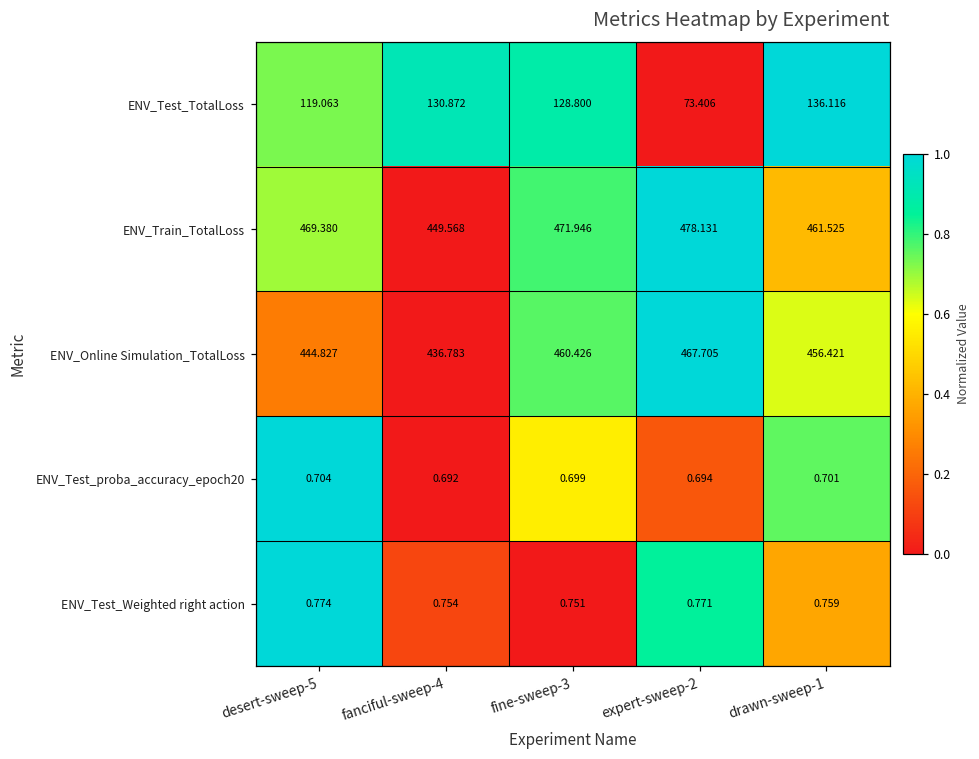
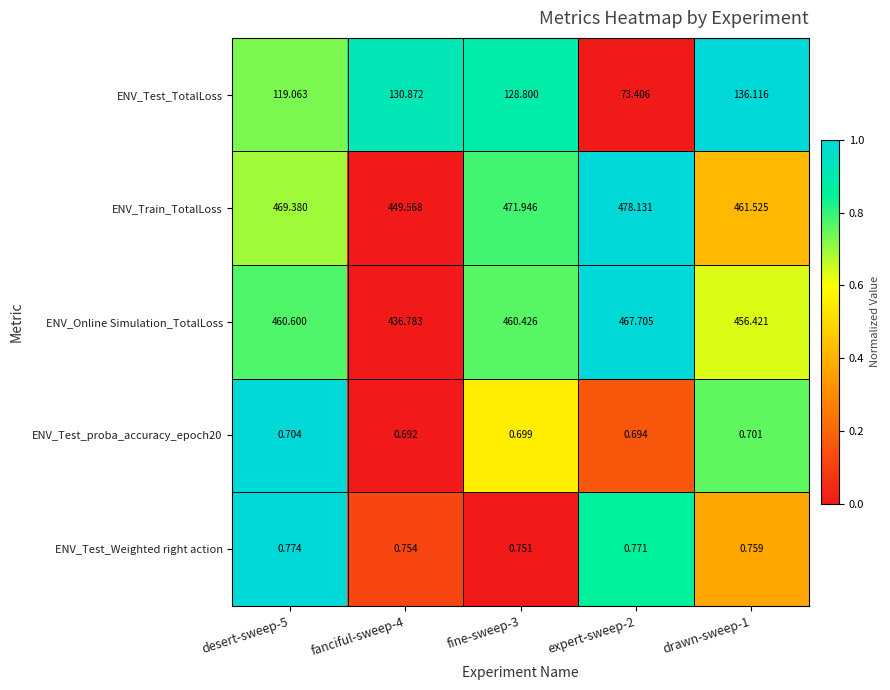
ENV_Online Simulation_TotalLoss, desert-sweep-5: 444.827 -> 460.600
